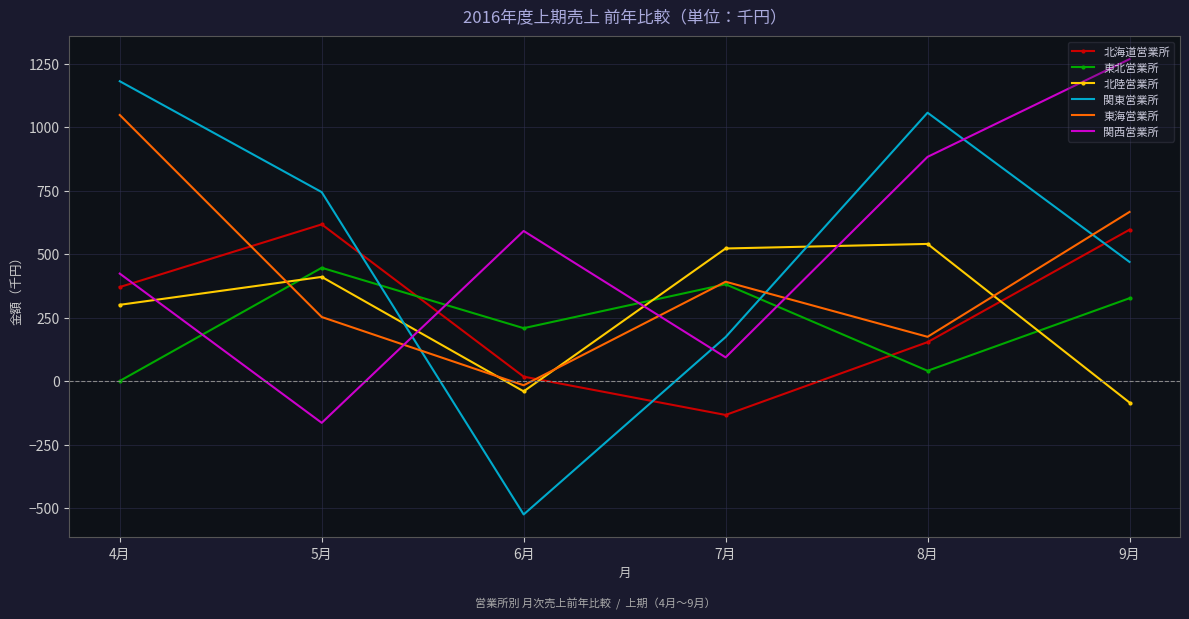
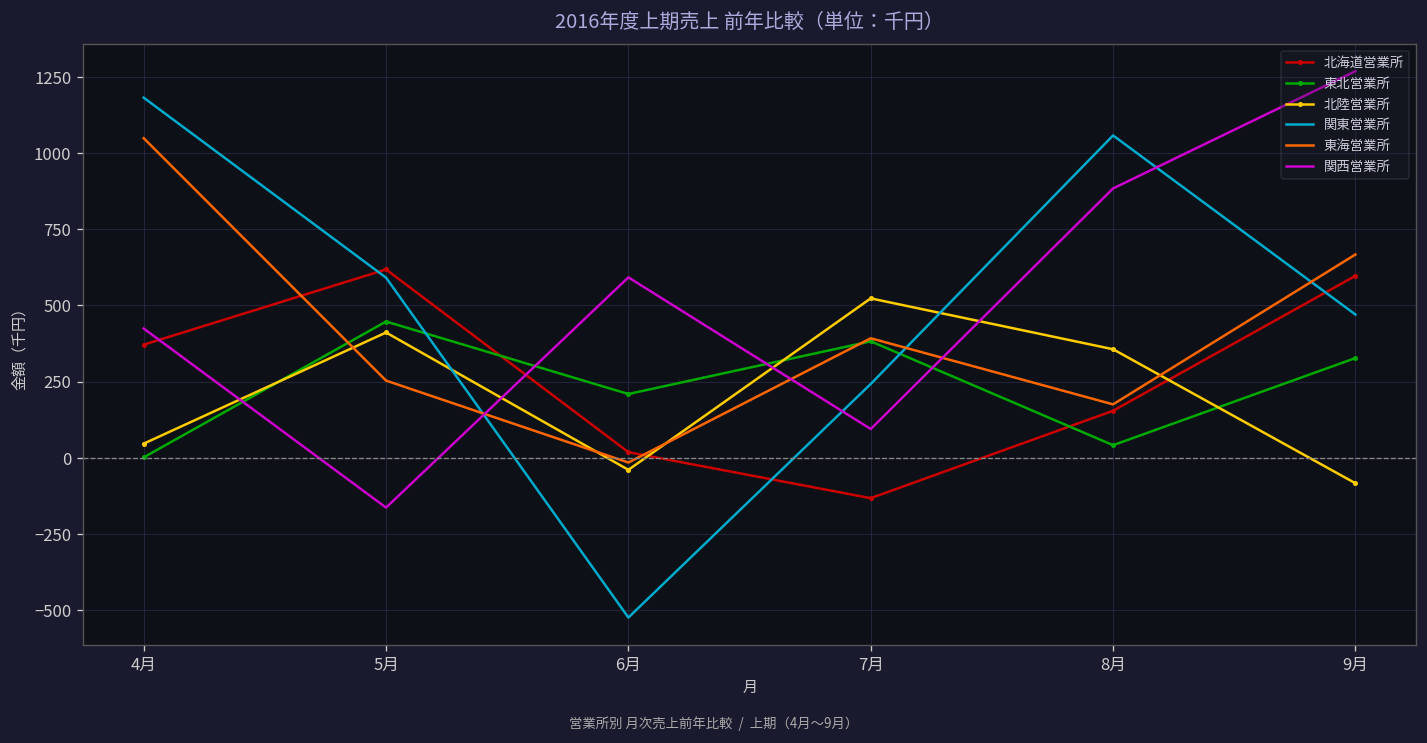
北陸営業所, 4月: 300 -> 50
関東営業所, 5月: 750 -> 590
関東営業所, 7月: 170 -> 240
北陸営業所, 8月: 540 -> 360
